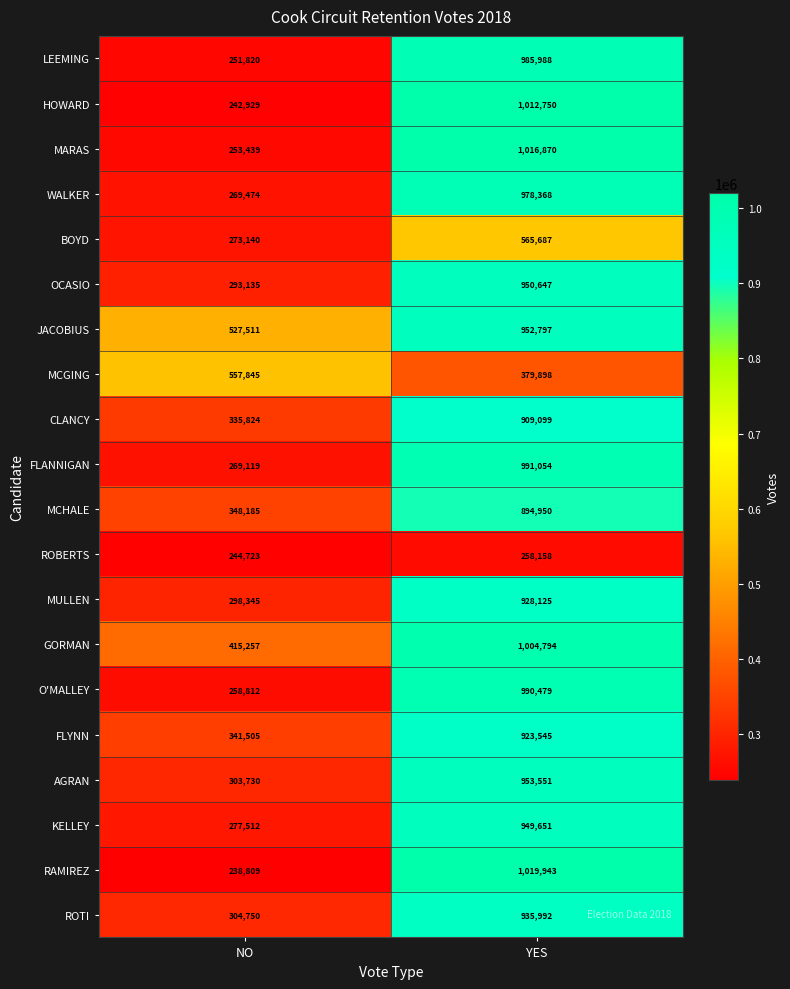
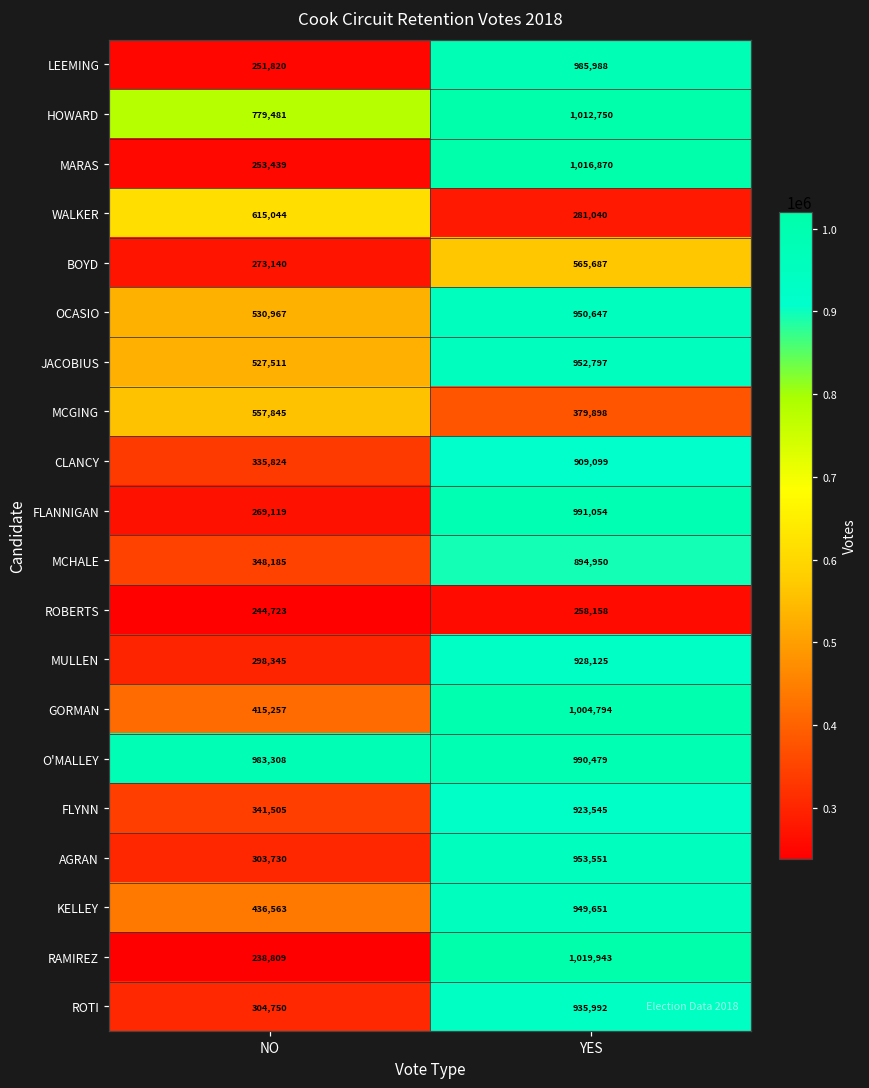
HOWARD, NO: 242,929 -> 779,481
WALKER, NO: 269,474 -> 615,044
WALKER, YES: 978,368 -> 281,040
OCASIO, NO: 293,135 -> 530,967
O'MALLEY, NO: 258,812 -> 983,308
KELLEY, NO: 277,512 -> 436,563
